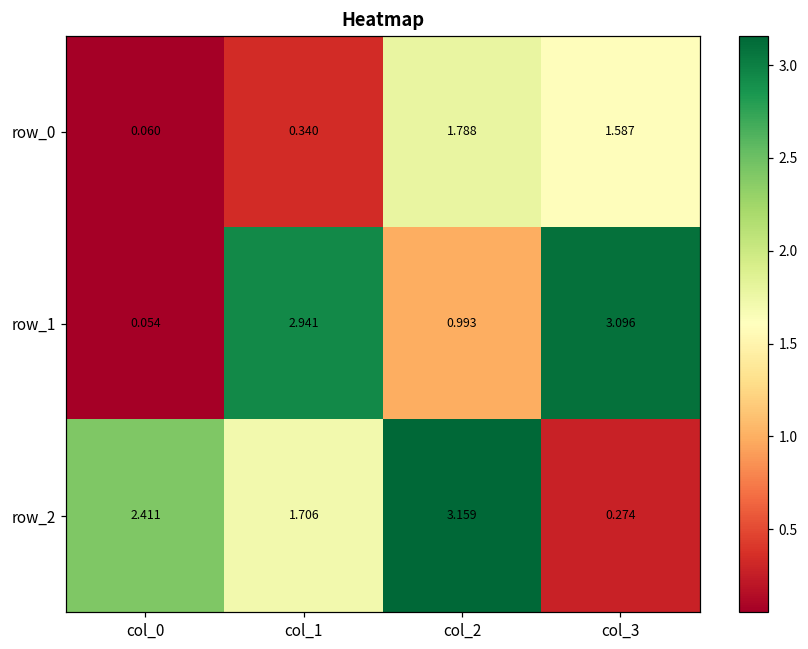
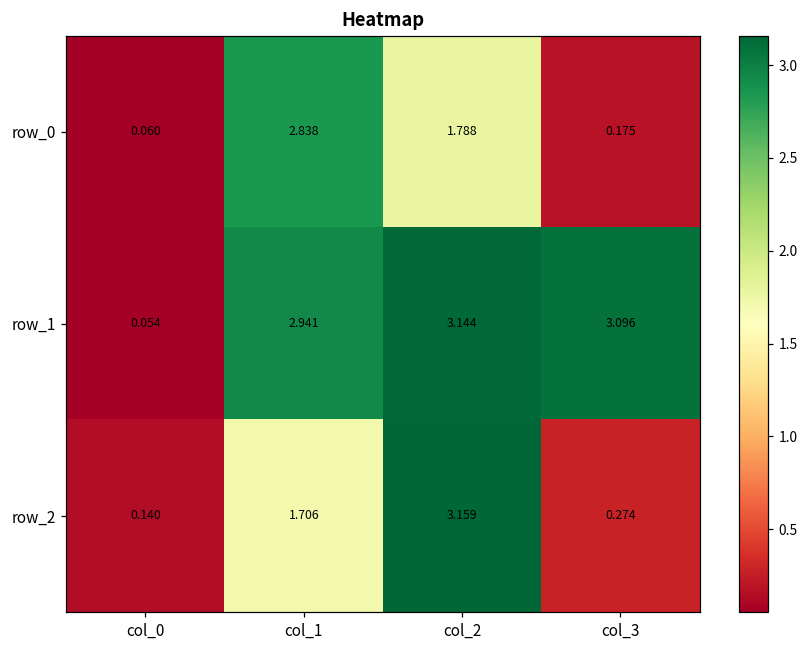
row_0, col_1: 0.340 -> 2.838
row_0, col_3: 1.587 -> 0.175
row_1, col_2: 0.993 -> 3.144
row_2, col_0: 2.411 -> 0.140
